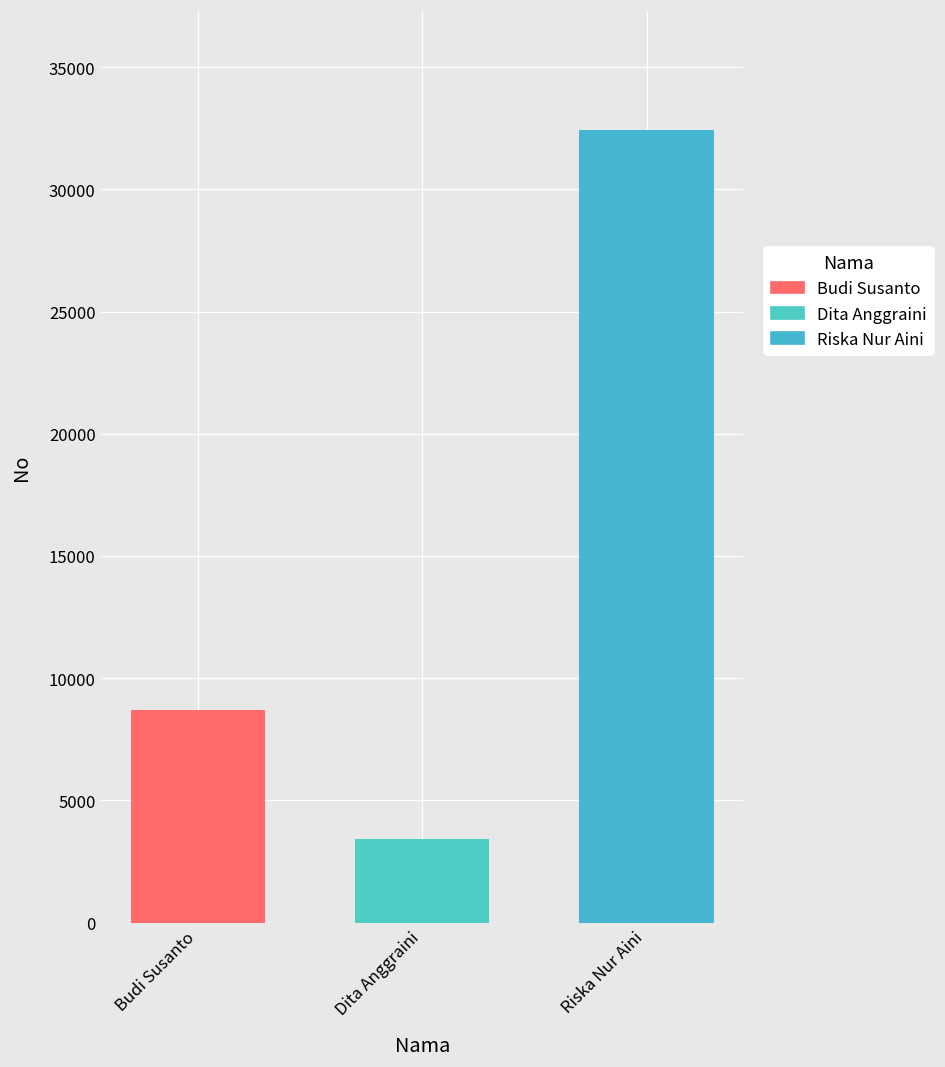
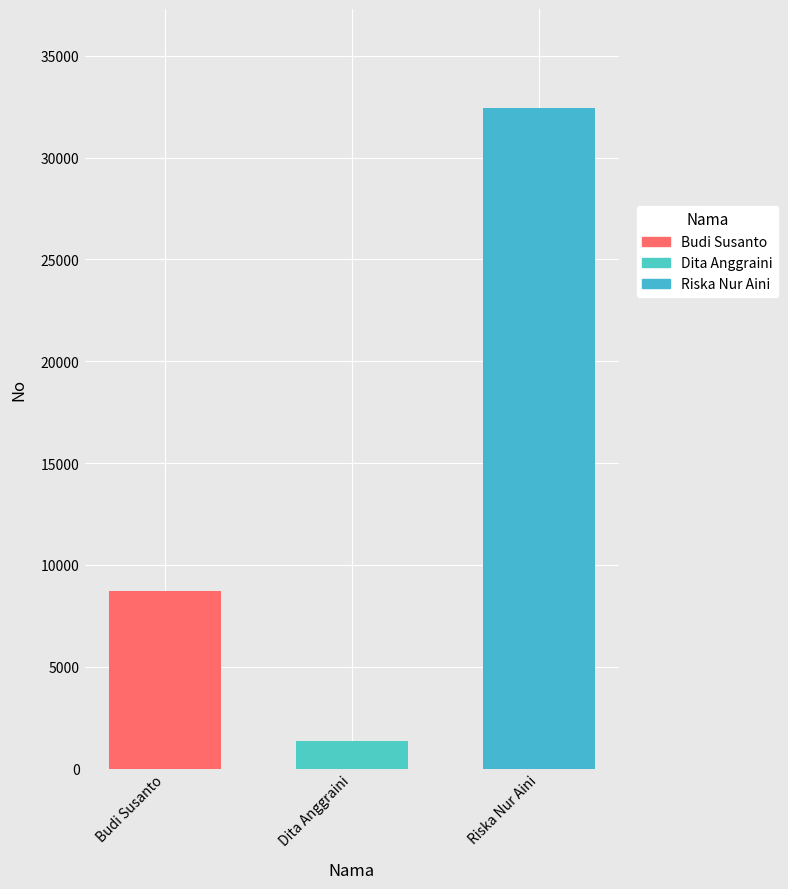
Dita Anggraini: 3400 -> 1400
